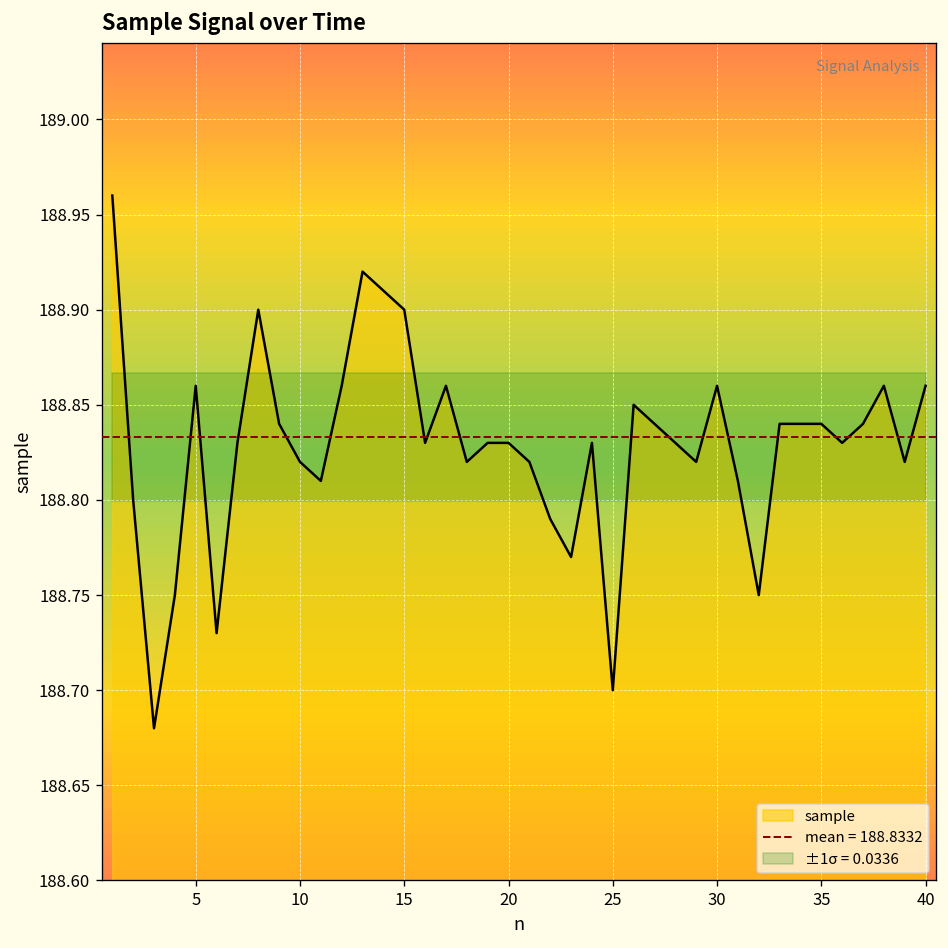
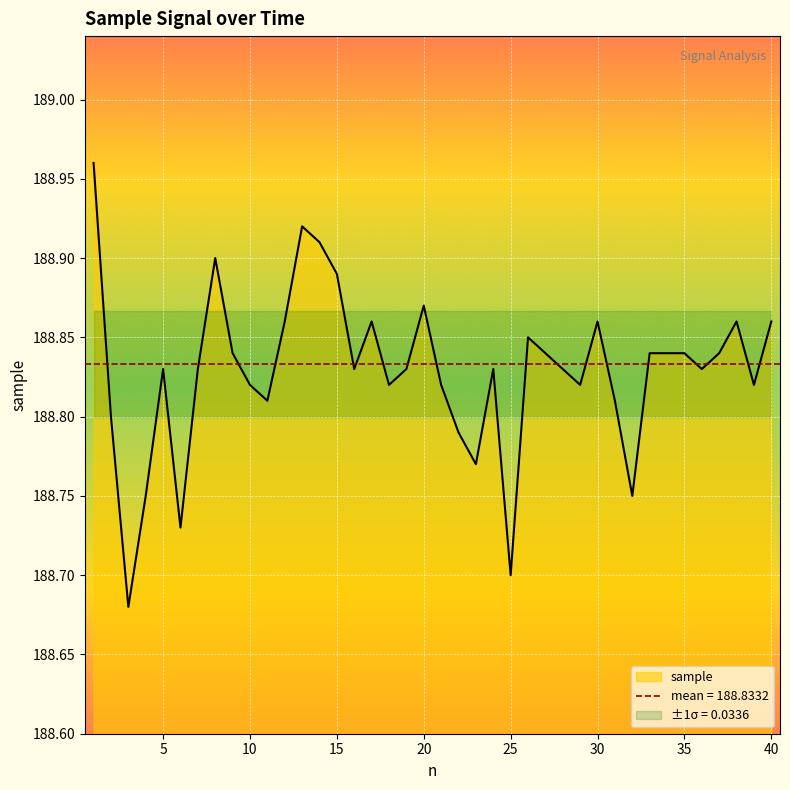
sample, 5: 188.86 -> 188.83
sample, 15: 188.90 -> 188.89
sample, 20: 188.83 -> 188.87
